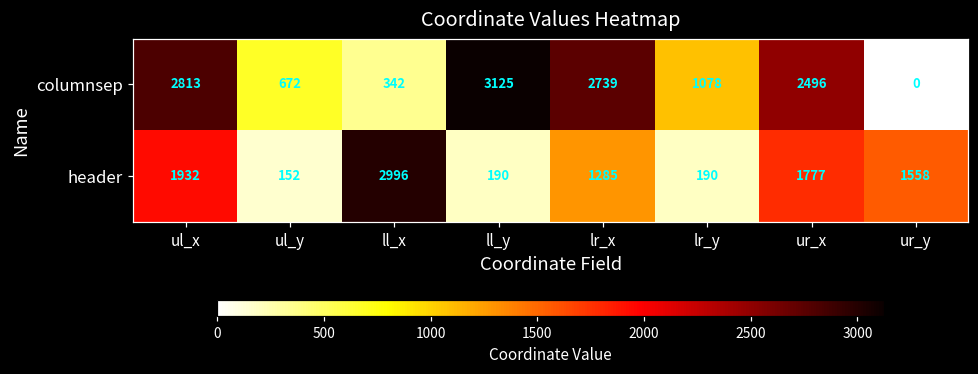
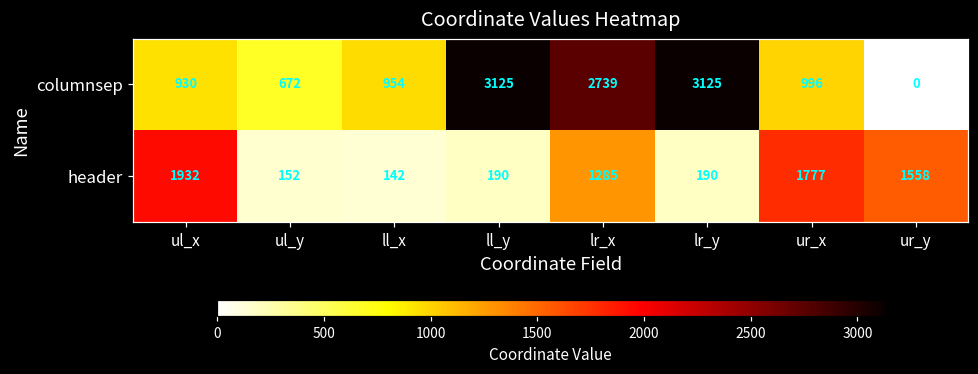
columnsep, ul_x: 2813 -> 930
columnsep, ll_x: 342 -> 954
columnsep, lr_y: 1078 -> 3125
columnsep, ur_x: 2496 -> 996
header, ll_x: 2996 -> 142
